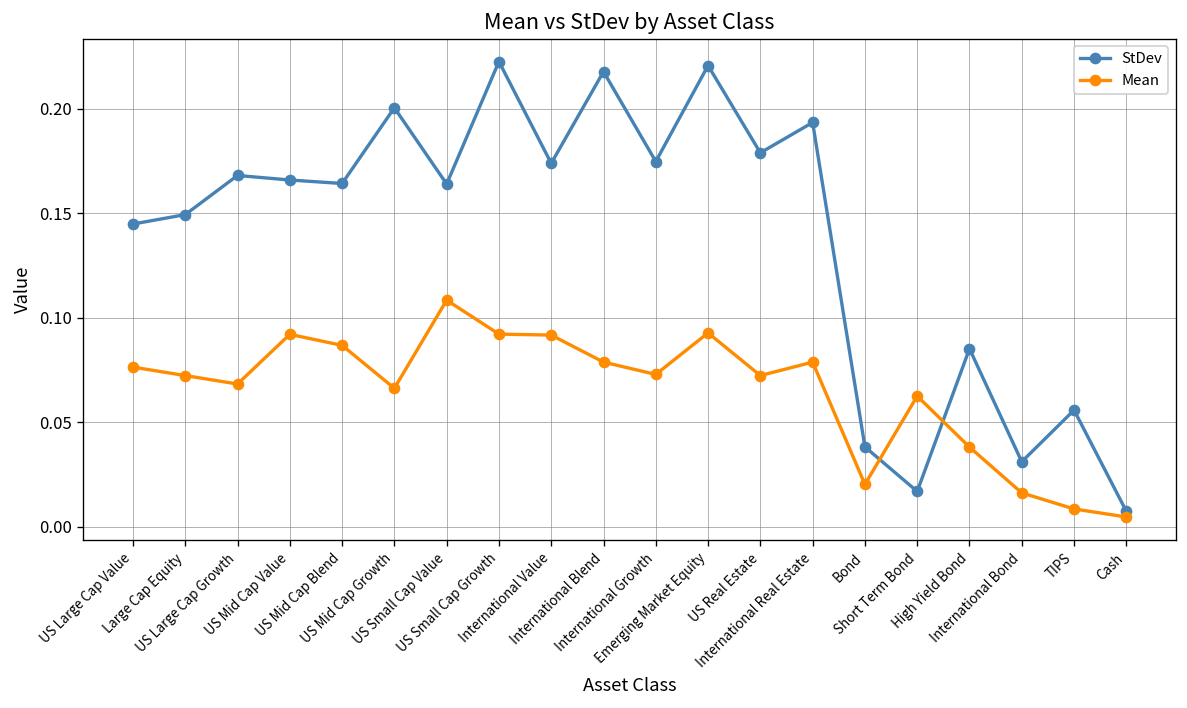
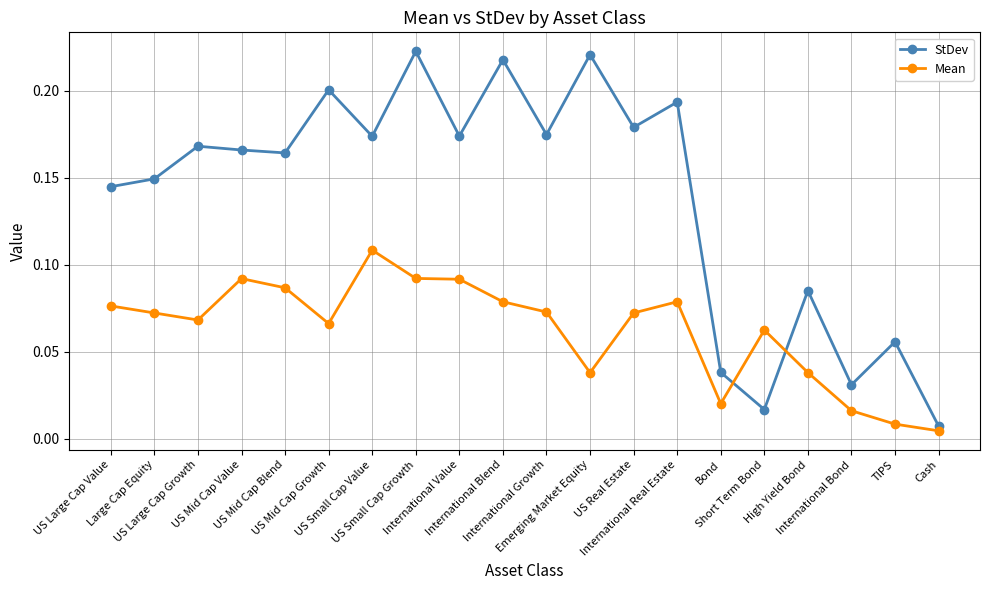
StDev, US Small Cap Value: 0.164 -> 0.174
Mean, Emerging Market Equity: 0.093 -> 0.038
